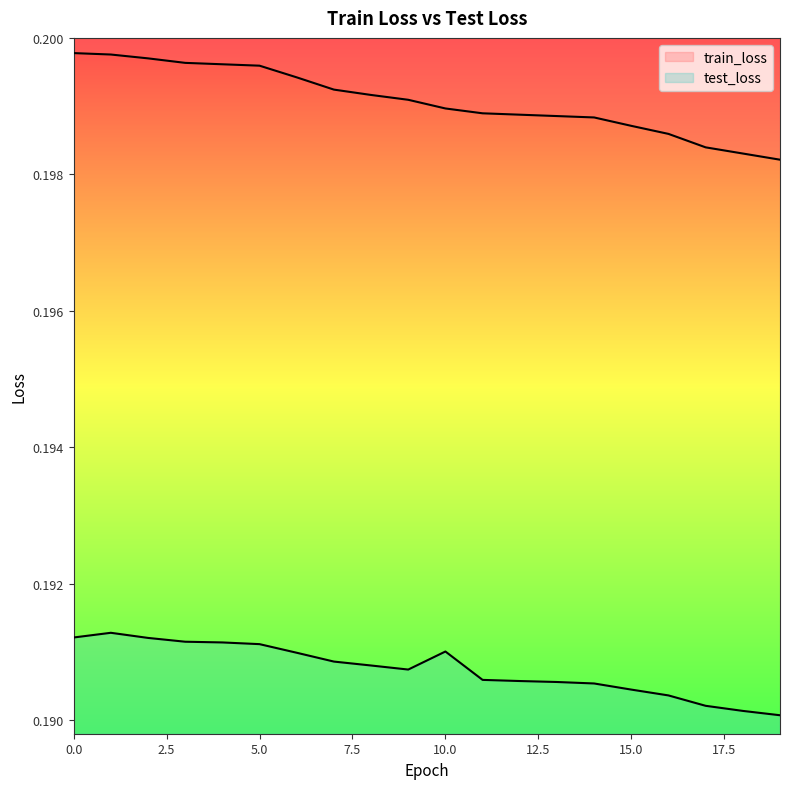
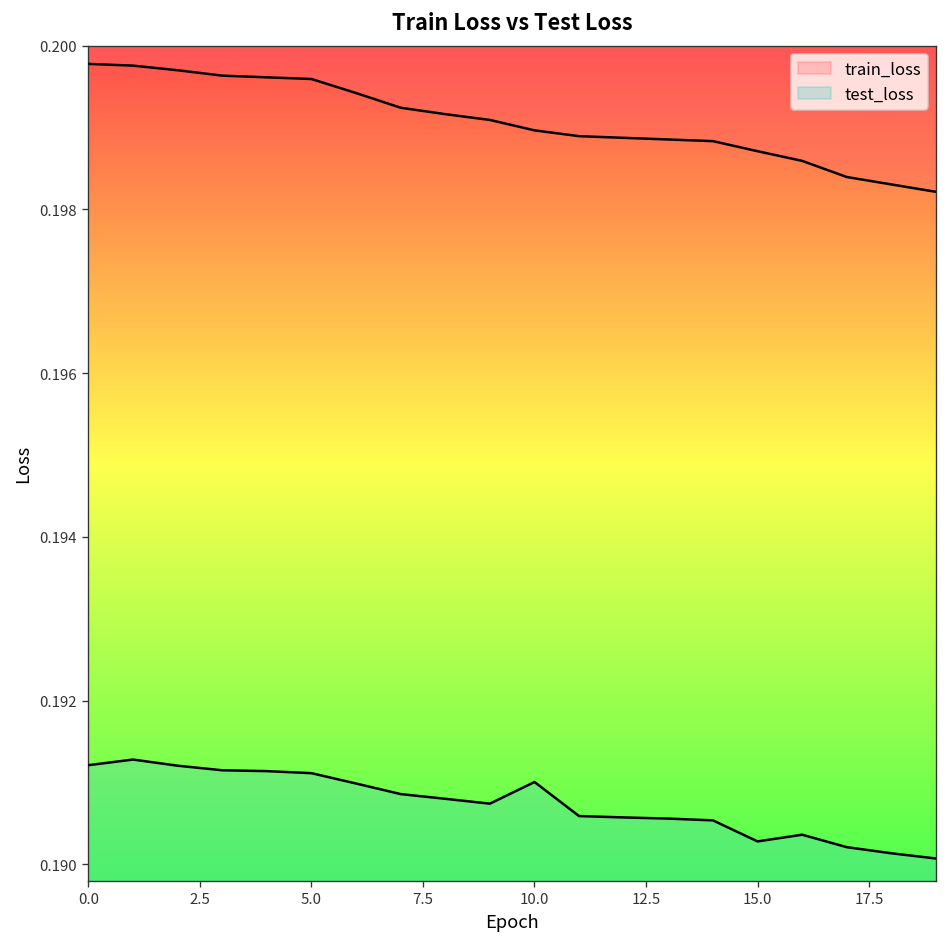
test_loss, 15.0: 0.1904 -> 0.1903
